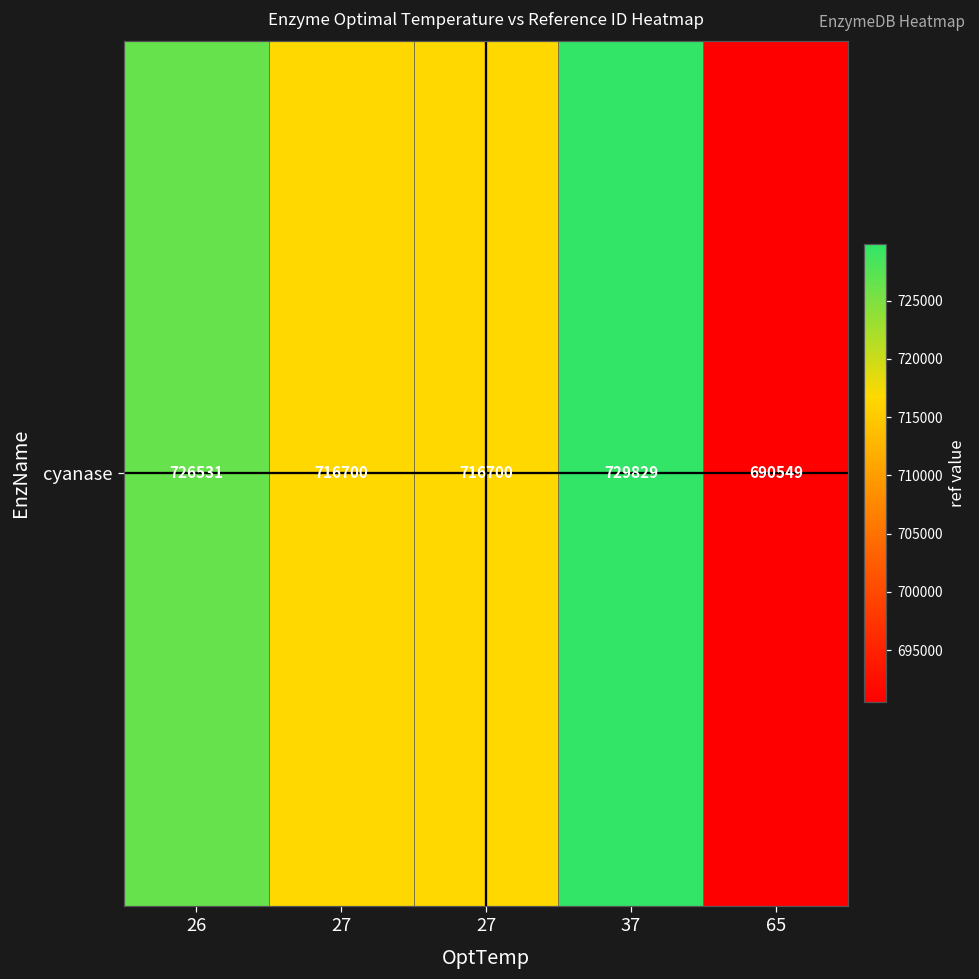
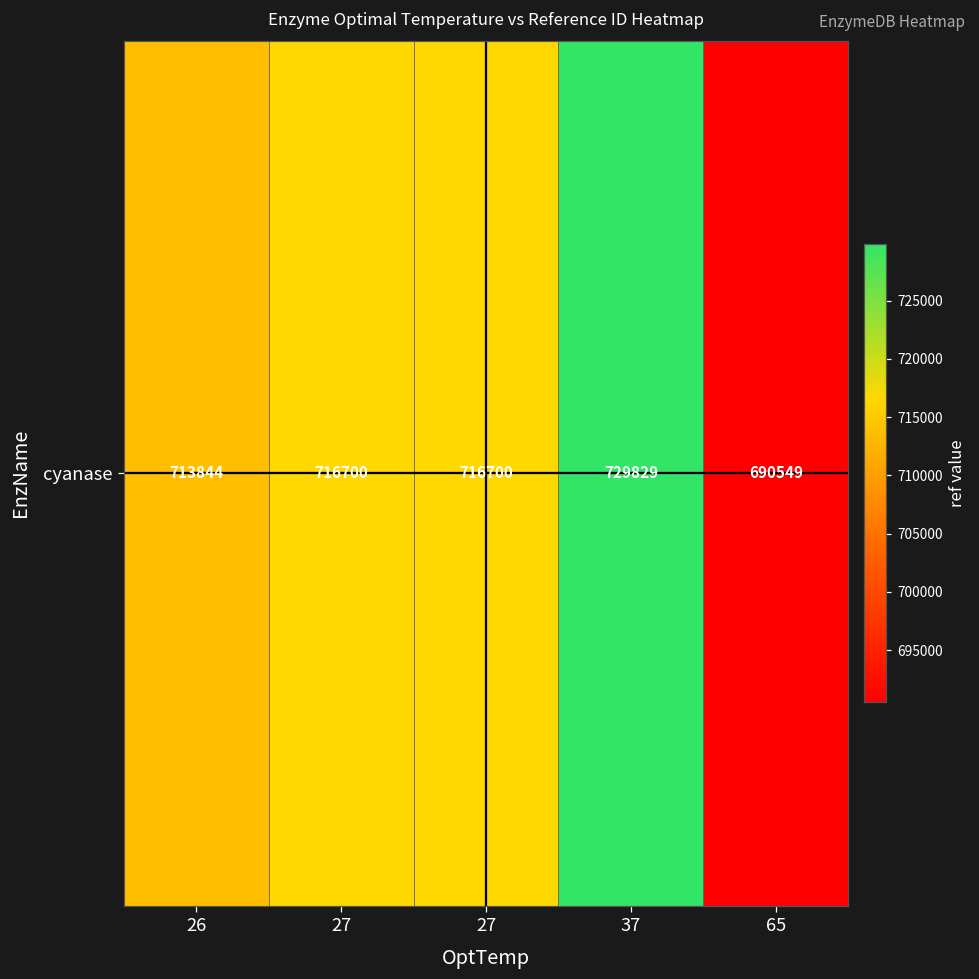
cyanase, 26: 726531 -> 713844
